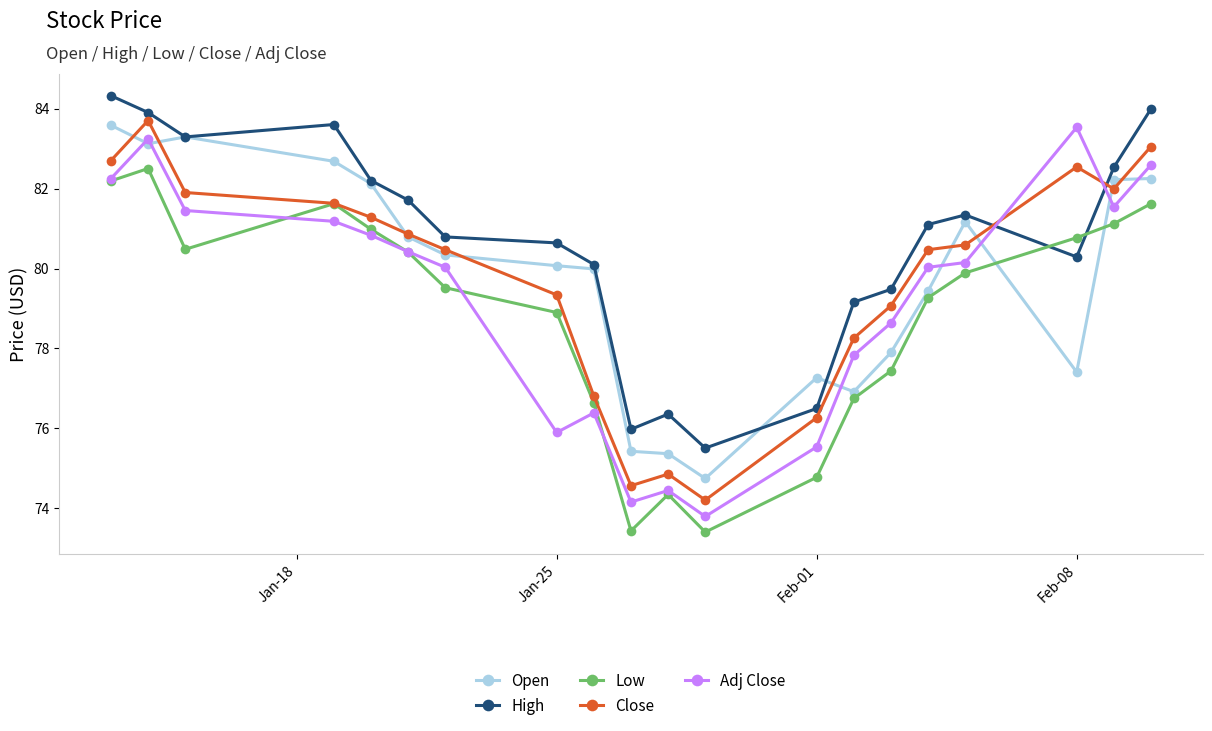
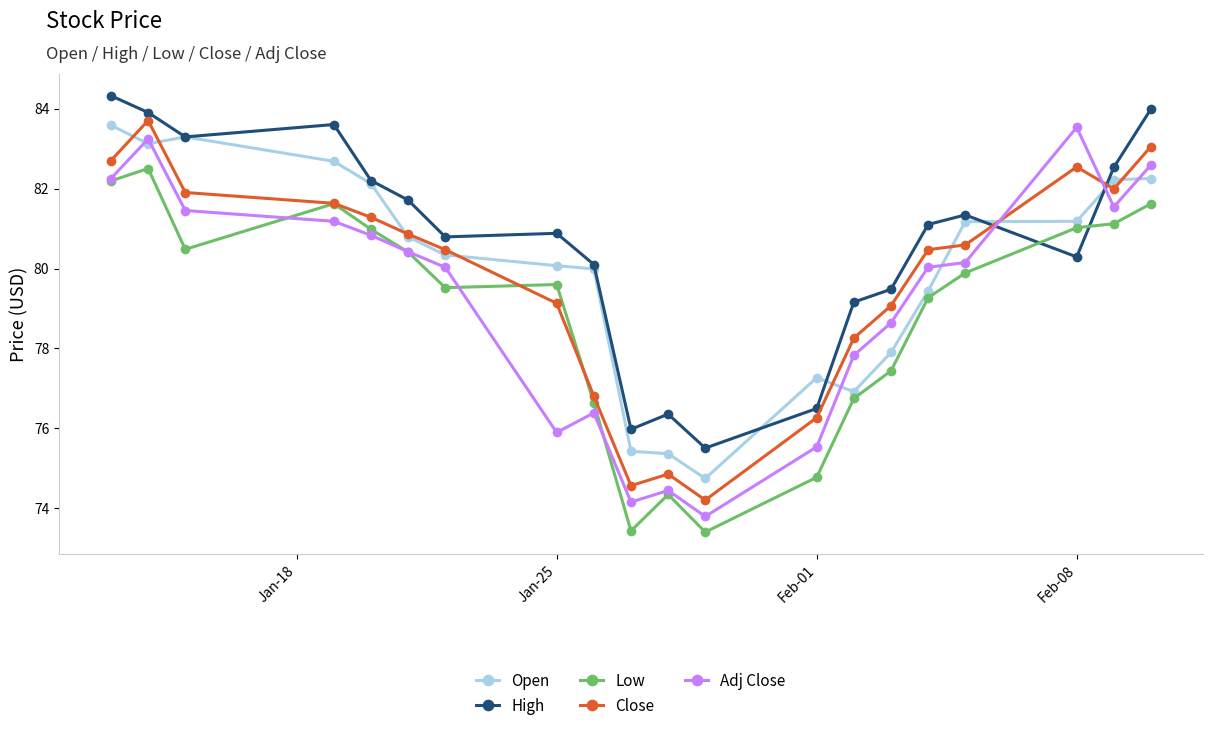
High, Jan-25: 80.6 -> 80.9
Low, Jan-25: 78.9 -> 79.6
Close, Jan-25: 79.3 -> 79.1
Open, Feb-08: 77.4 -> 81.2
Low, Feb-08: 80.8 -> 81.0
